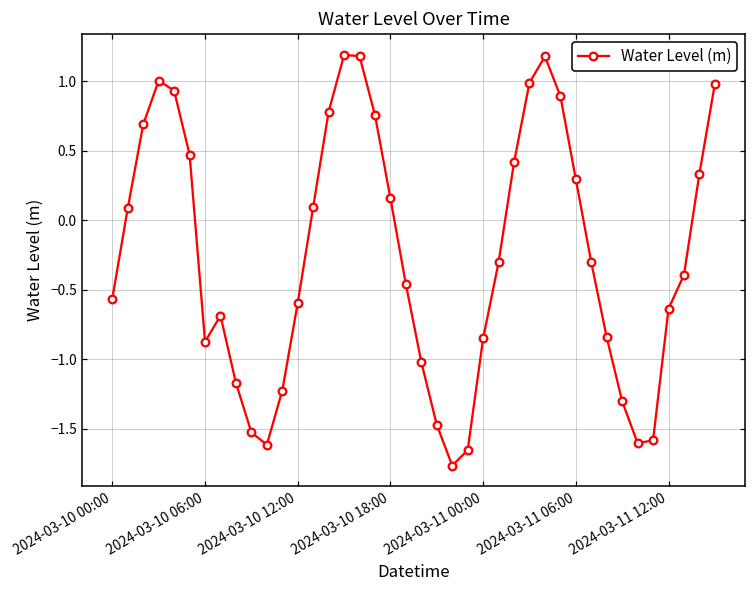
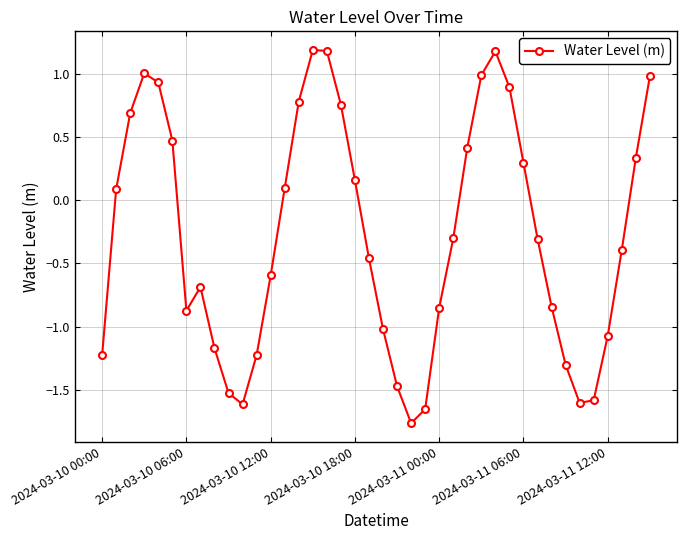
2024-03-10 00:00: -0.56 -> -1.23
2024-03-11 12:00: -0.64 -> -1.07
